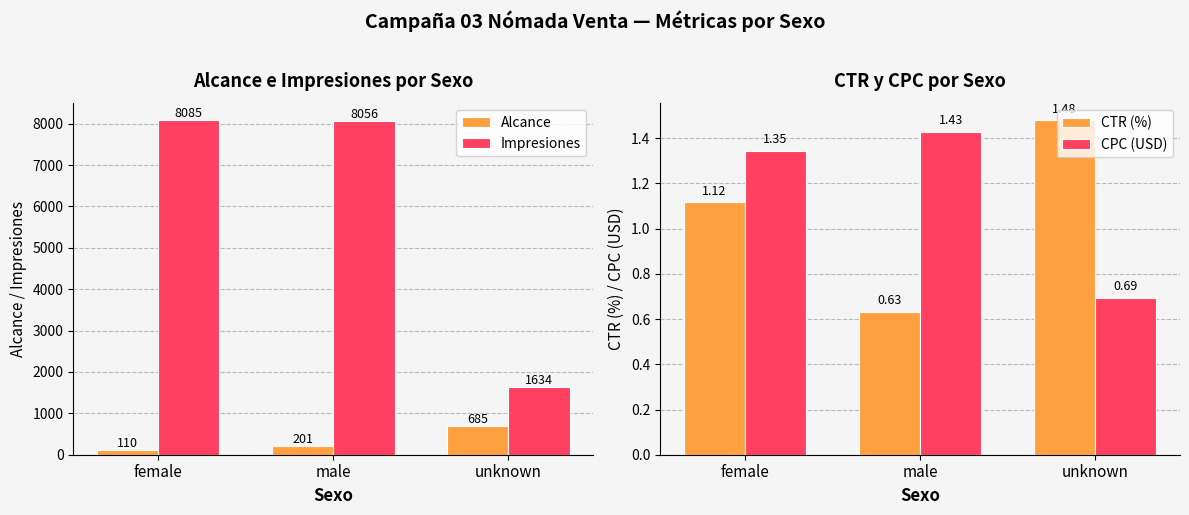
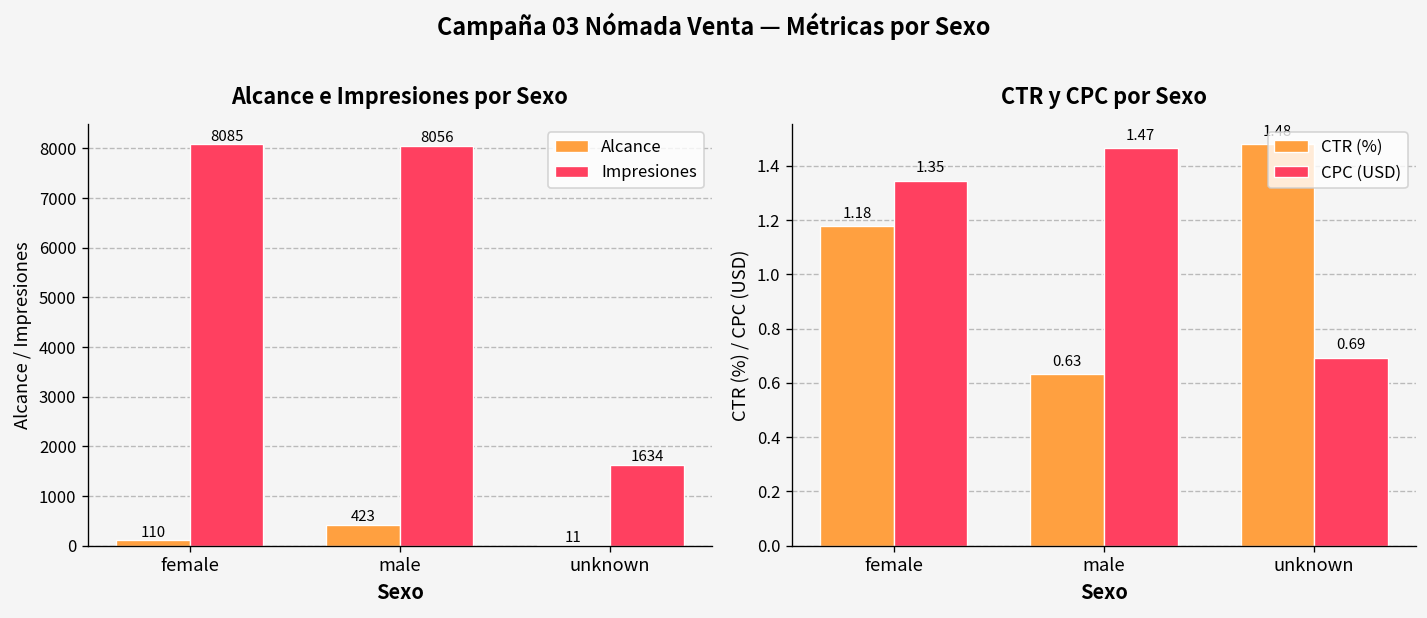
Alcance e Impresiones por Sexo, Alcance, male: 201 -> 423
Alcance e Impresiones por Sexo, Alcance, unknown: 685 -> 11
CTR y CPC por Sexo, CTR (%), female: 1.12 -> 1.18
CTR y CPC por Sexo, CPC (USD), male: 1.43 -> 1.47
